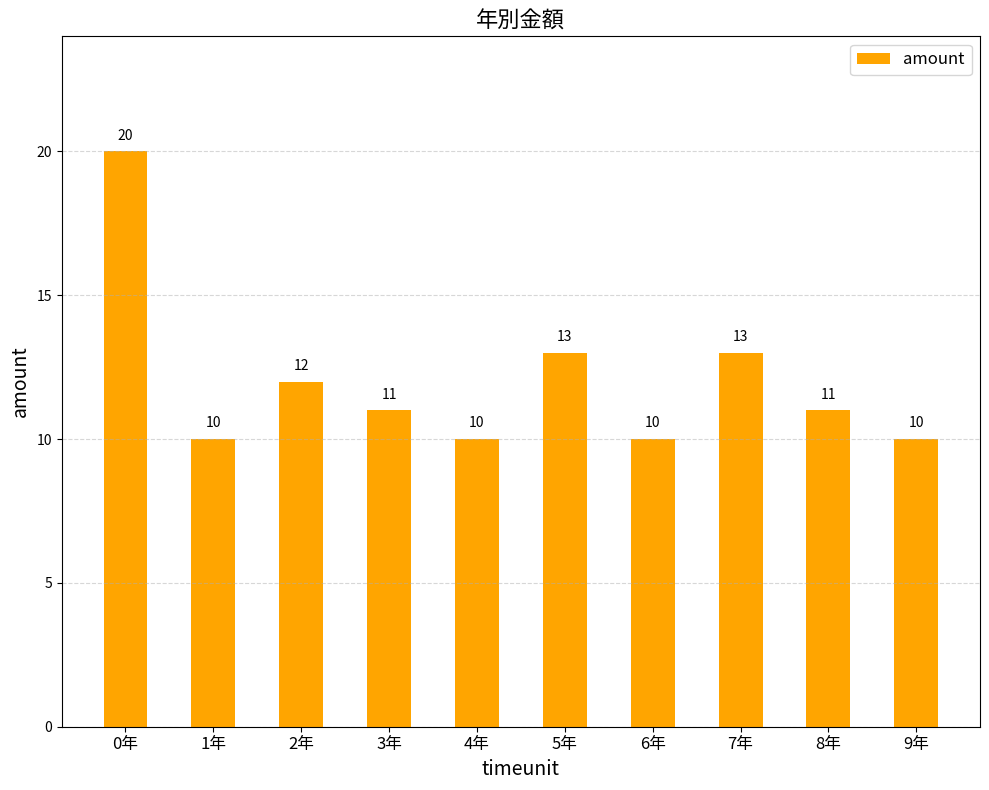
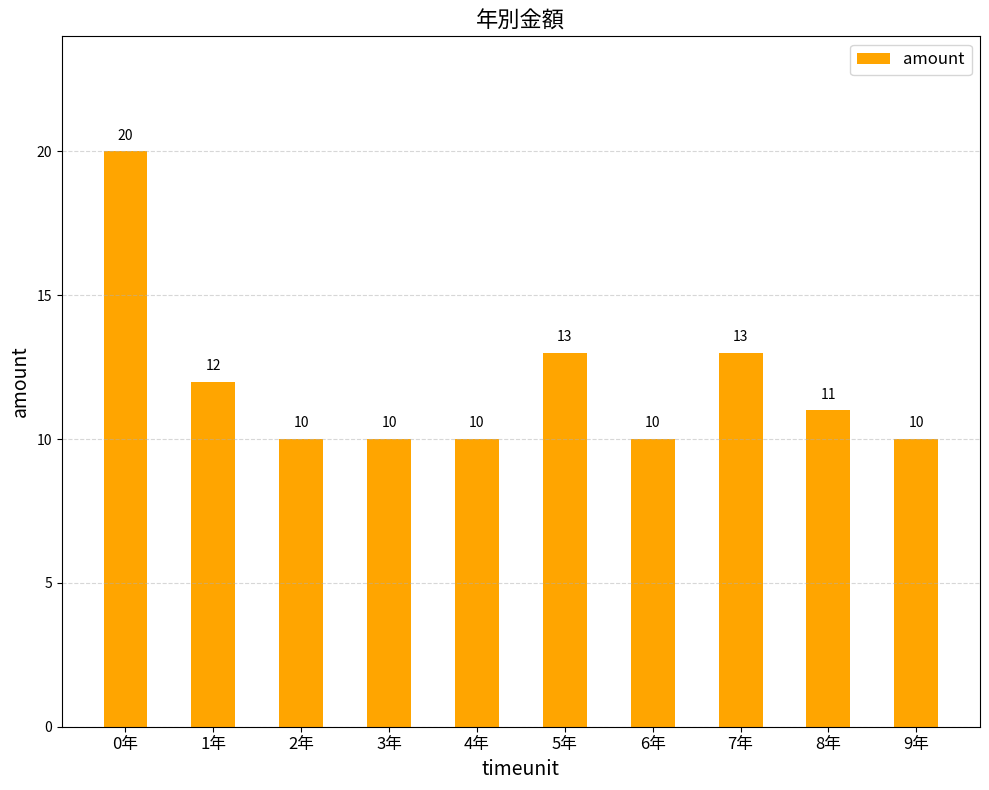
1年: 10 -> 12
2年: 12 -> 10
3年: 11 -> 10
